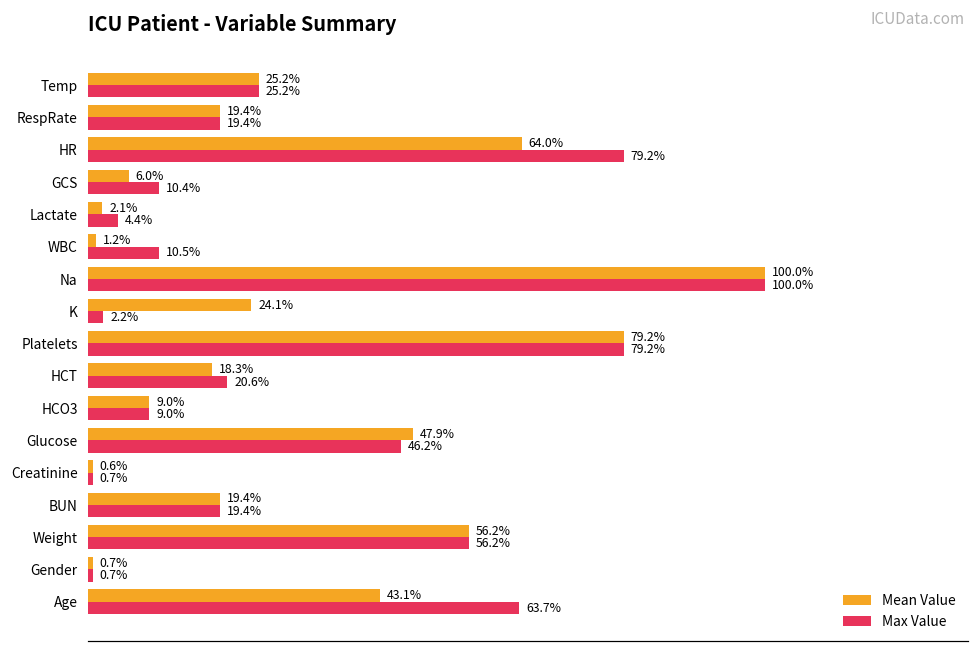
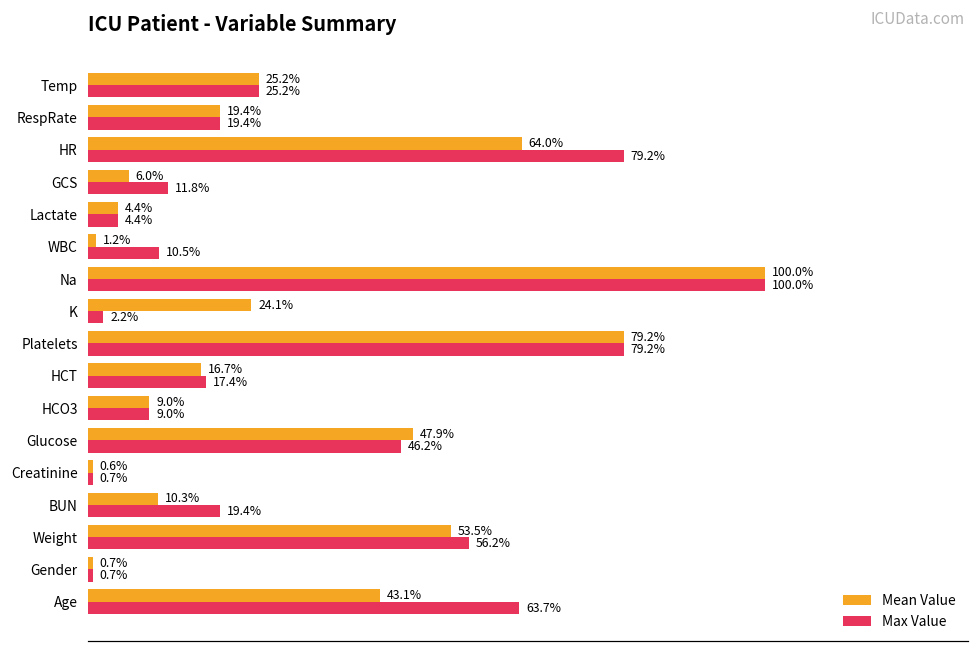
Max Value, GCS: 10.4% -> 11.8%
Mean Value, Lactate: 2.1% -> 4.4%
Mean Value, HCT: 18.3% -> 16.7%
Max Value, HCT: 20.6% -> 17.4%
Mean Value, BUN: 19.4% -> 10.3%
Mean Value, Weight: 56.2% -> 53.5%
